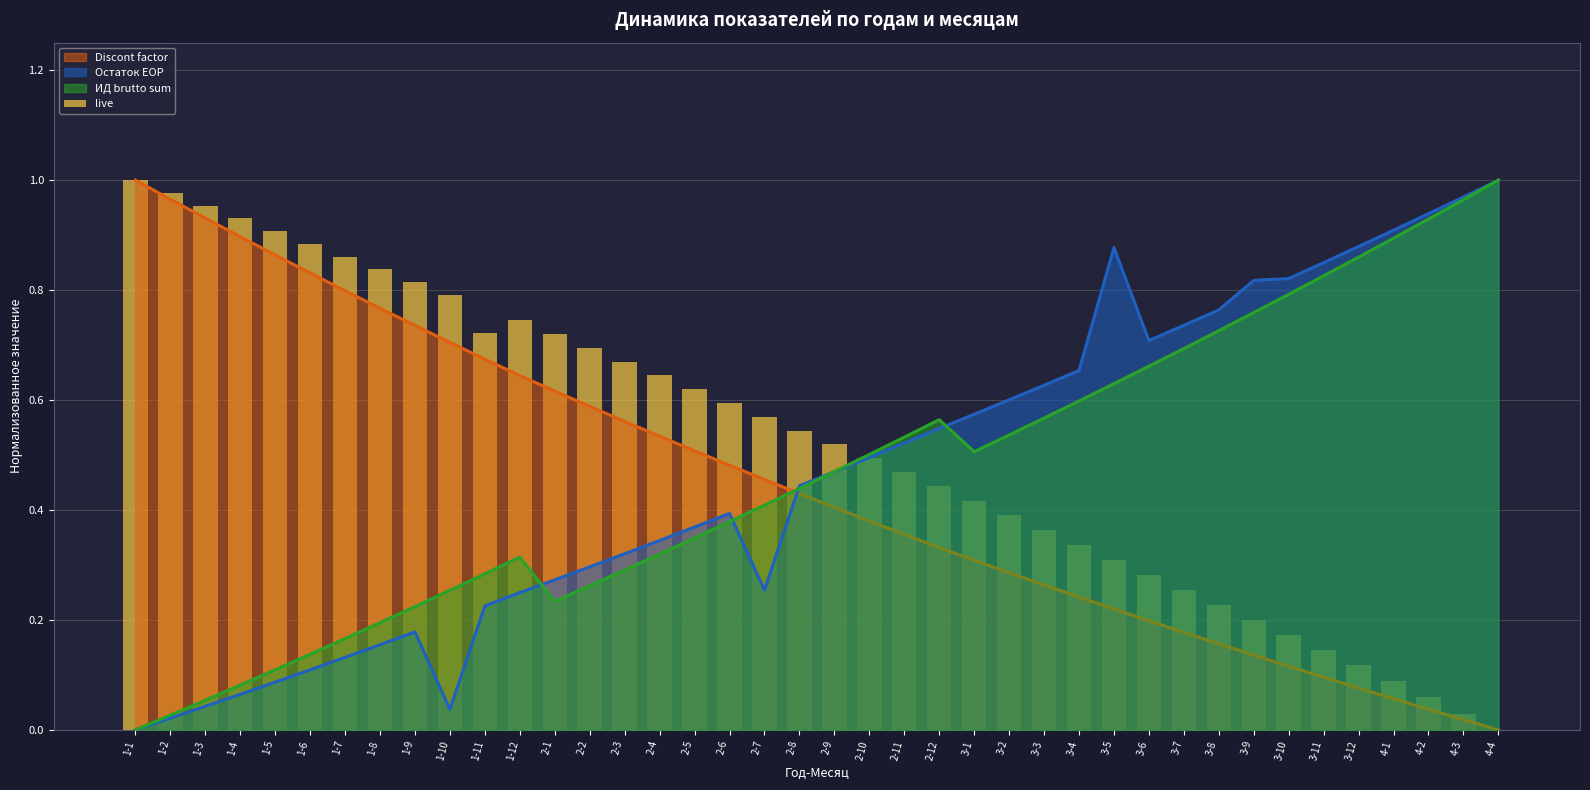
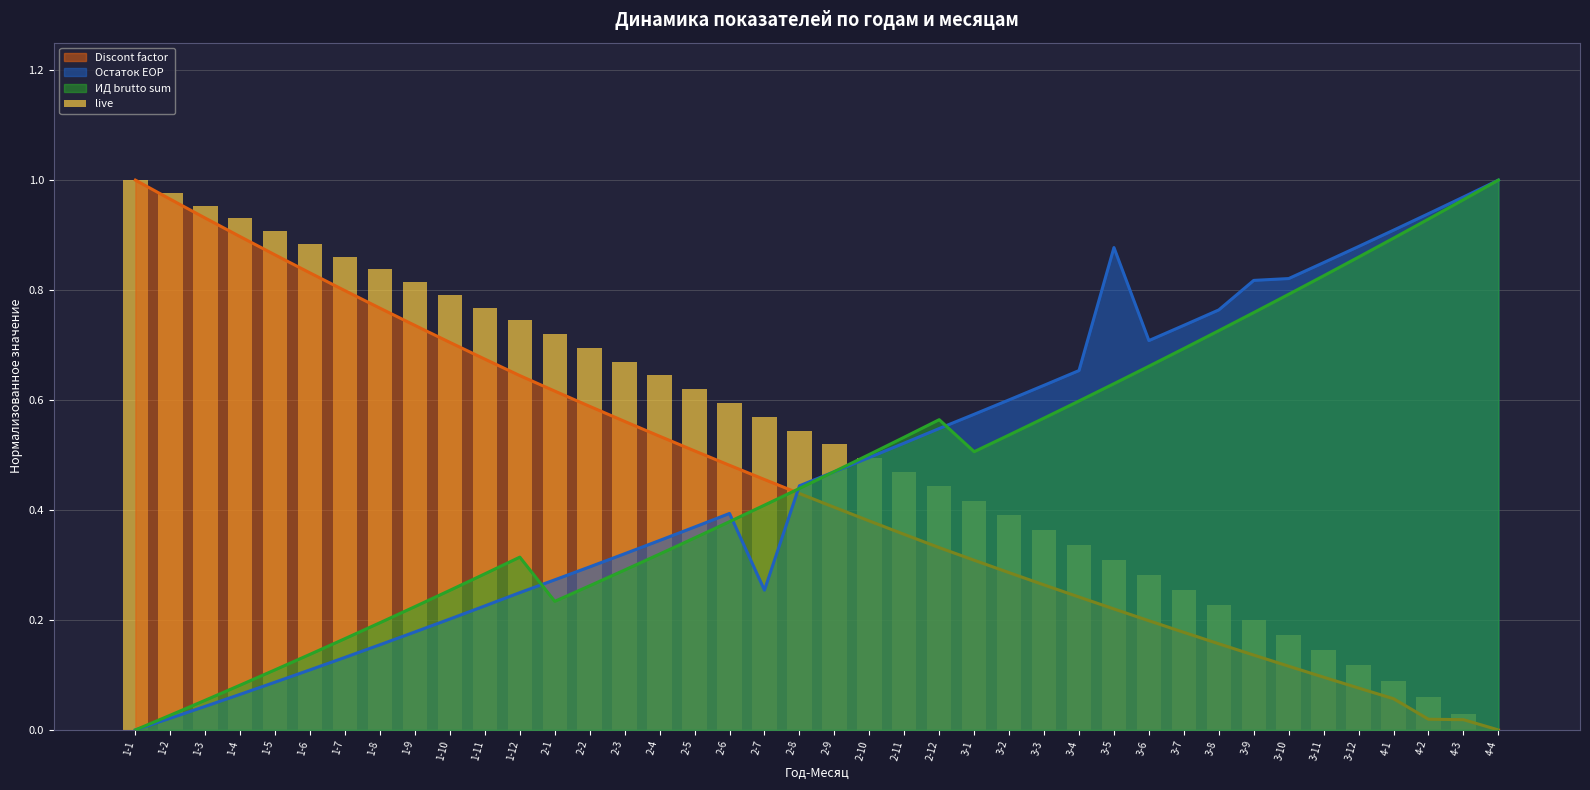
Остаток EOP, 1-10: 0.04 -> 0.20
live, 1-11: 0.72 -> 0.77
Discont factor, 4-2: 0.04 -> 0.02
